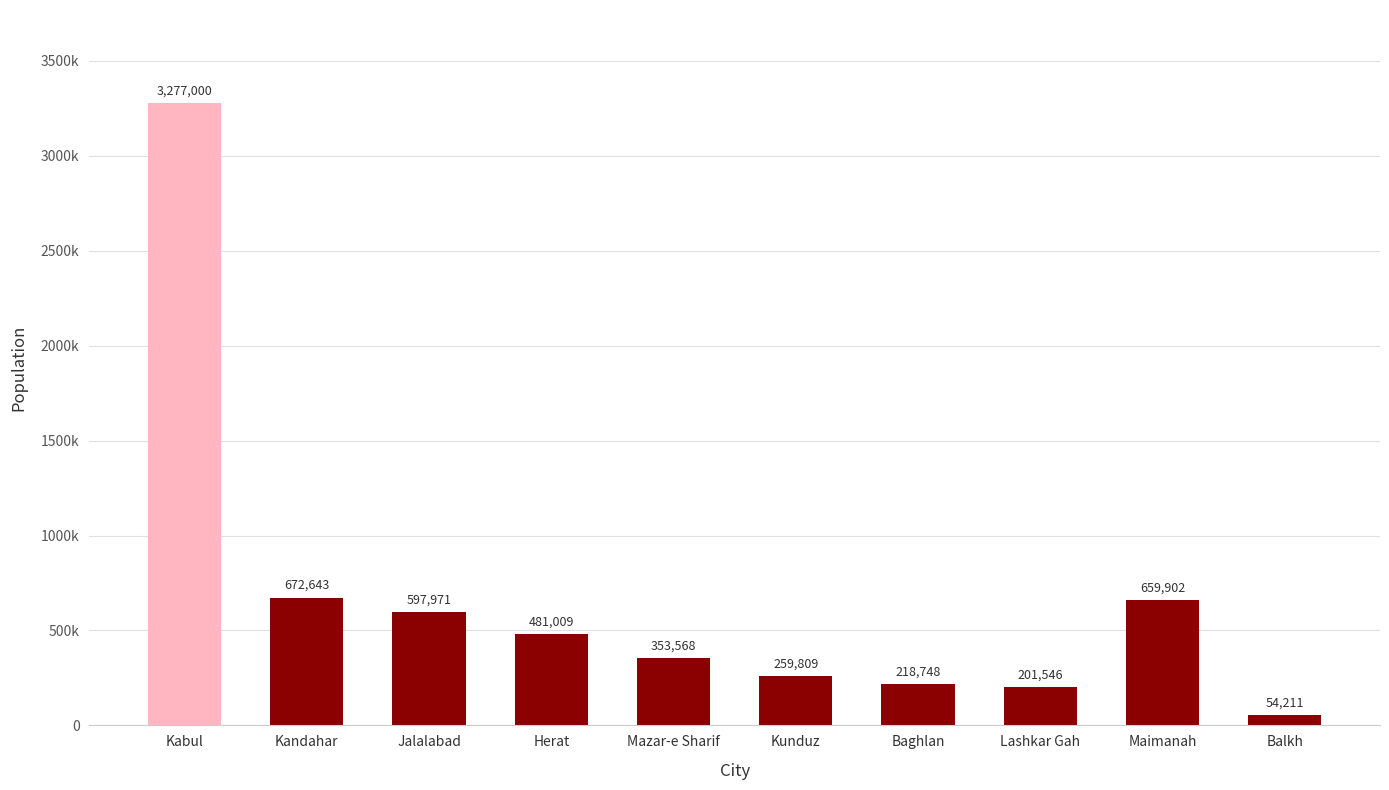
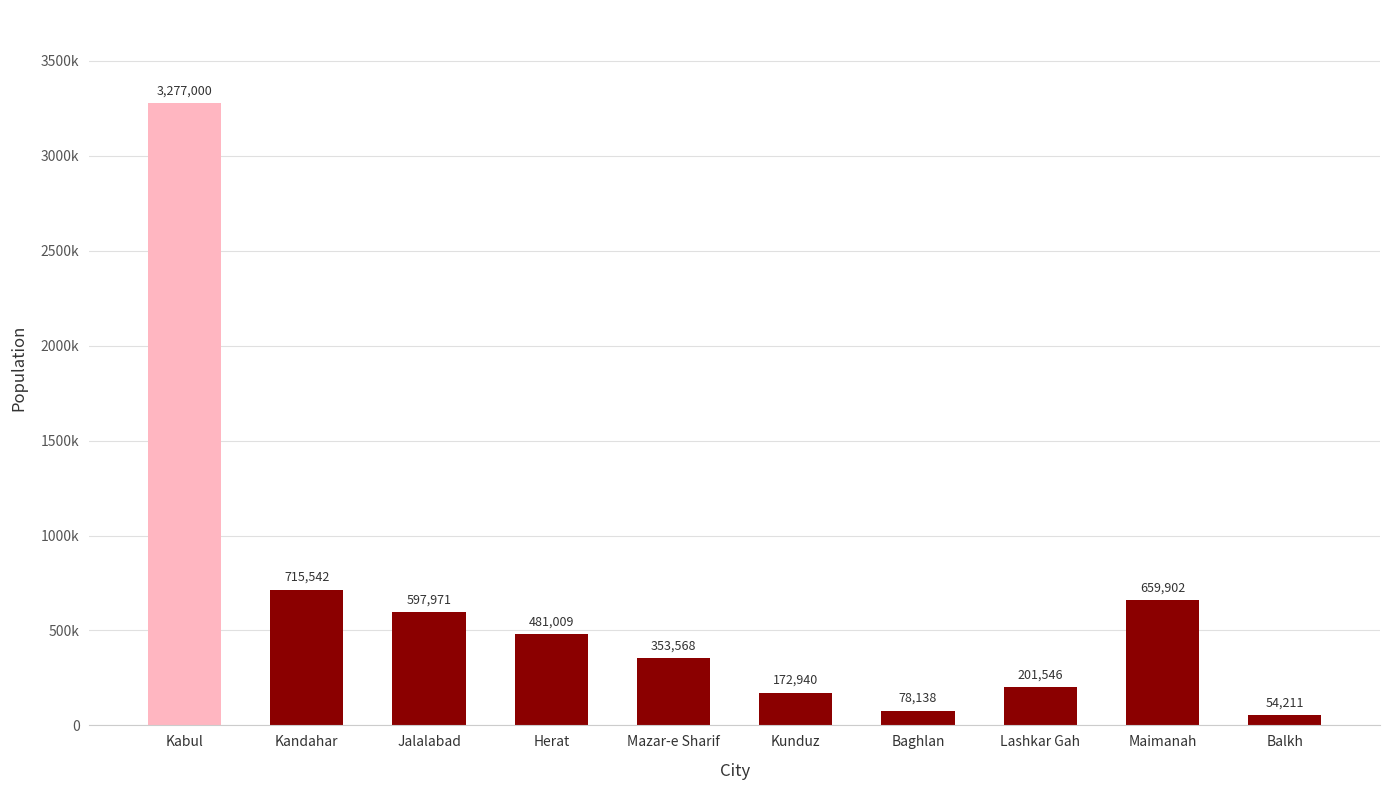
Kandahar: 672,643 -> 715,542
Kunduz: 259,809 -> 172,940
Baghlan: 218,748 -> 78,138
